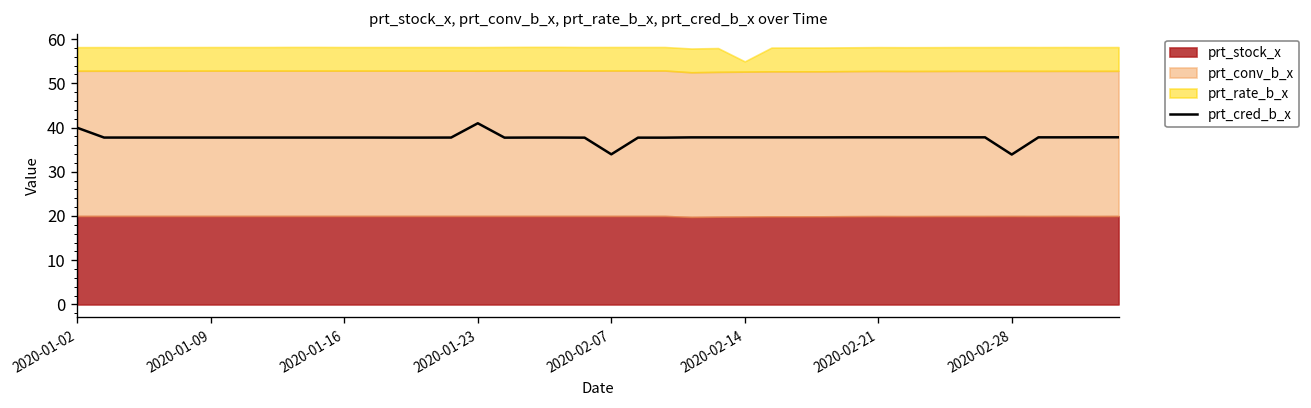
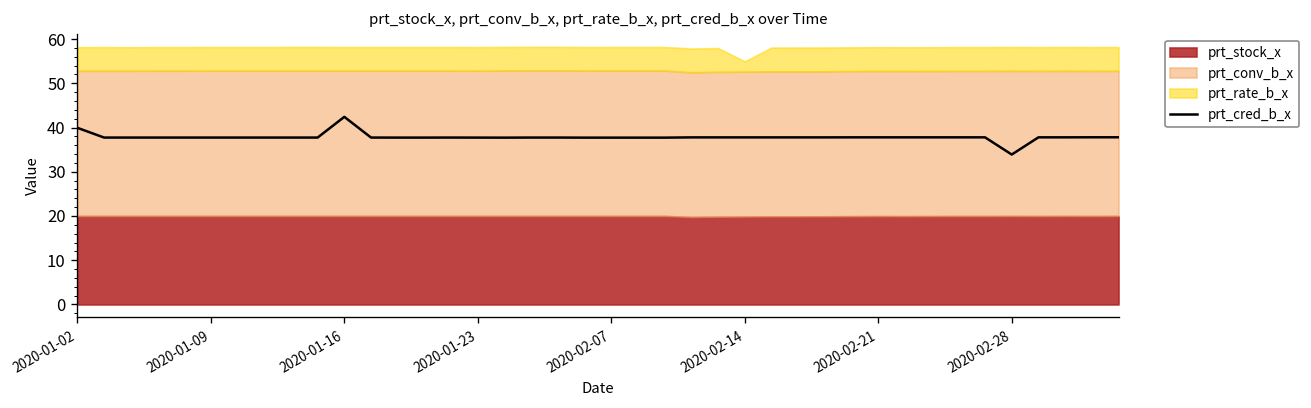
prt_cred_b_x, 2020-01-16: 38 -> 42
prt_cred_b_x, 2020-01-23: 41 -> 38
prt_cred_b_x, 2020-02-07: 34 -> 38
